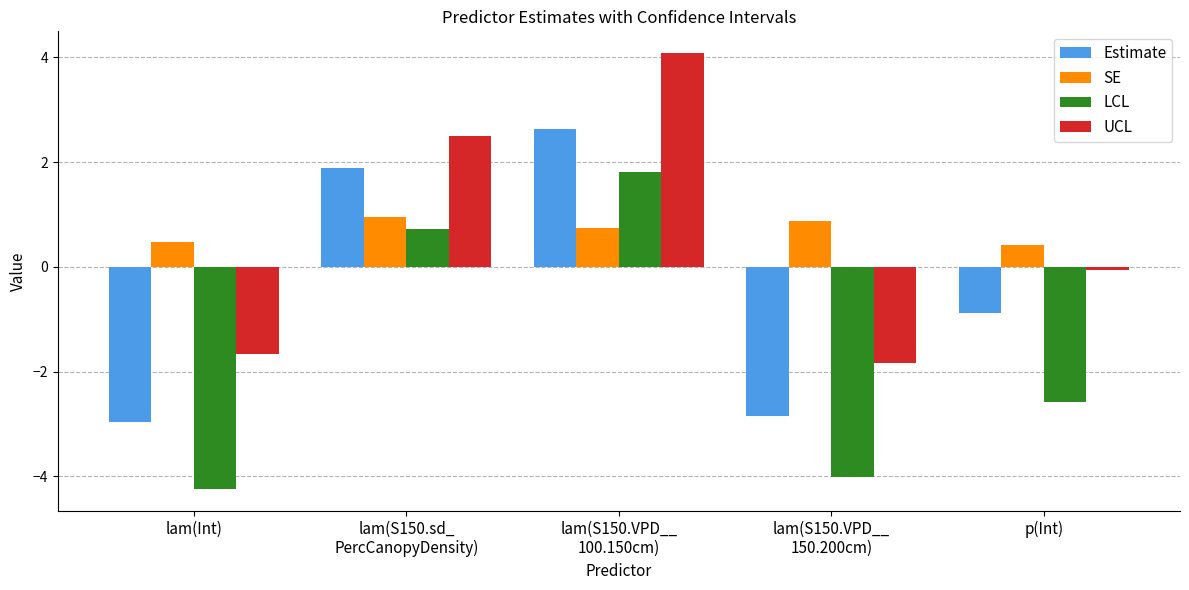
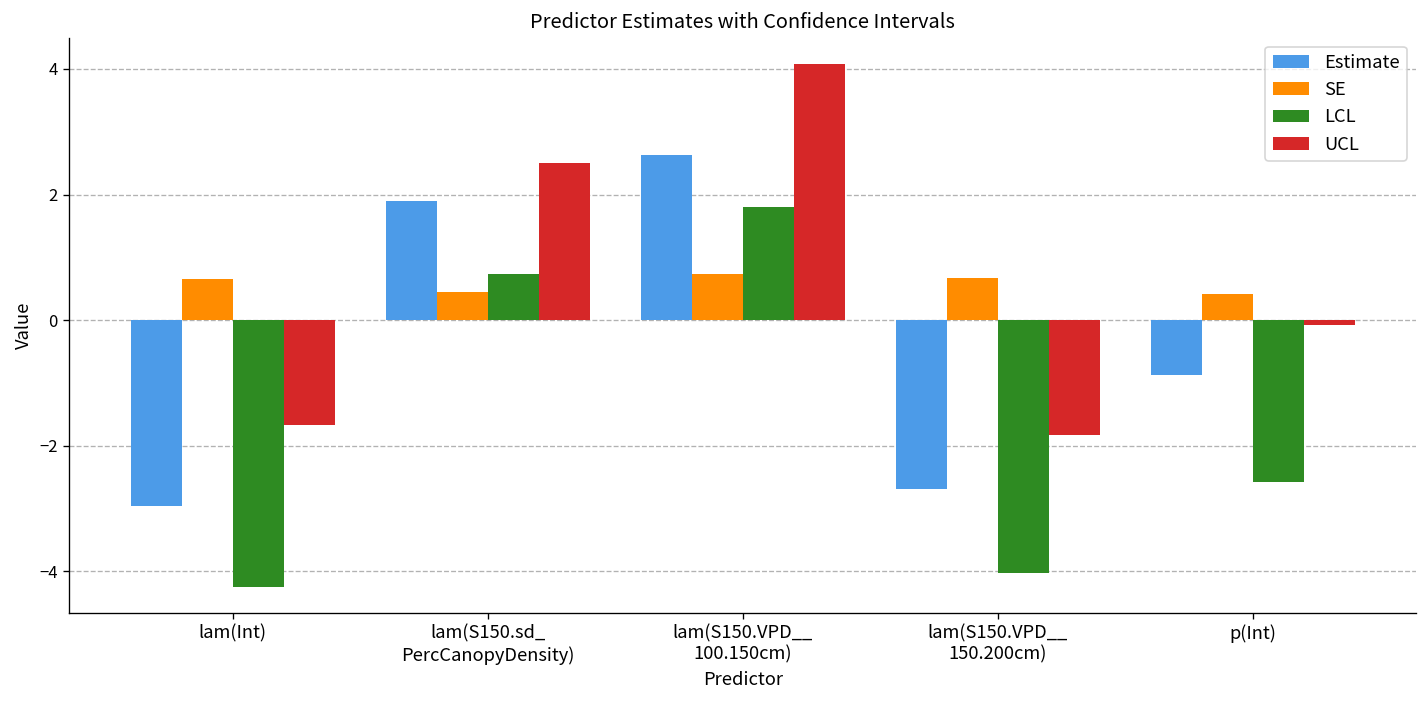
SE, lam(Int): 0.5 -> 0.7
SE, lam(S150.sd_ PercCanopyDensity): 0.9 -> 0.5
Estimate, lam(S150.VPD__ 150.200cm): -2.9 -> -2.7
SE, lam(S150.VPD__ 150.200cm): 0.9 -> 0.7
